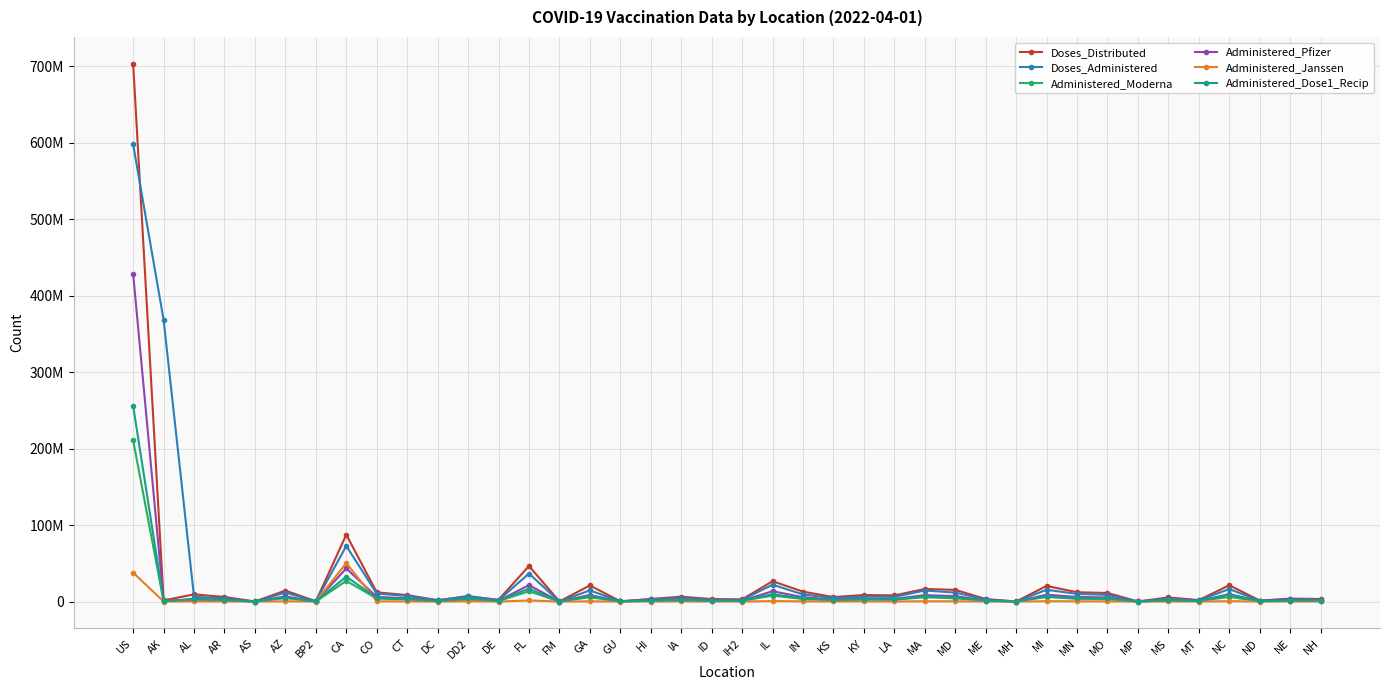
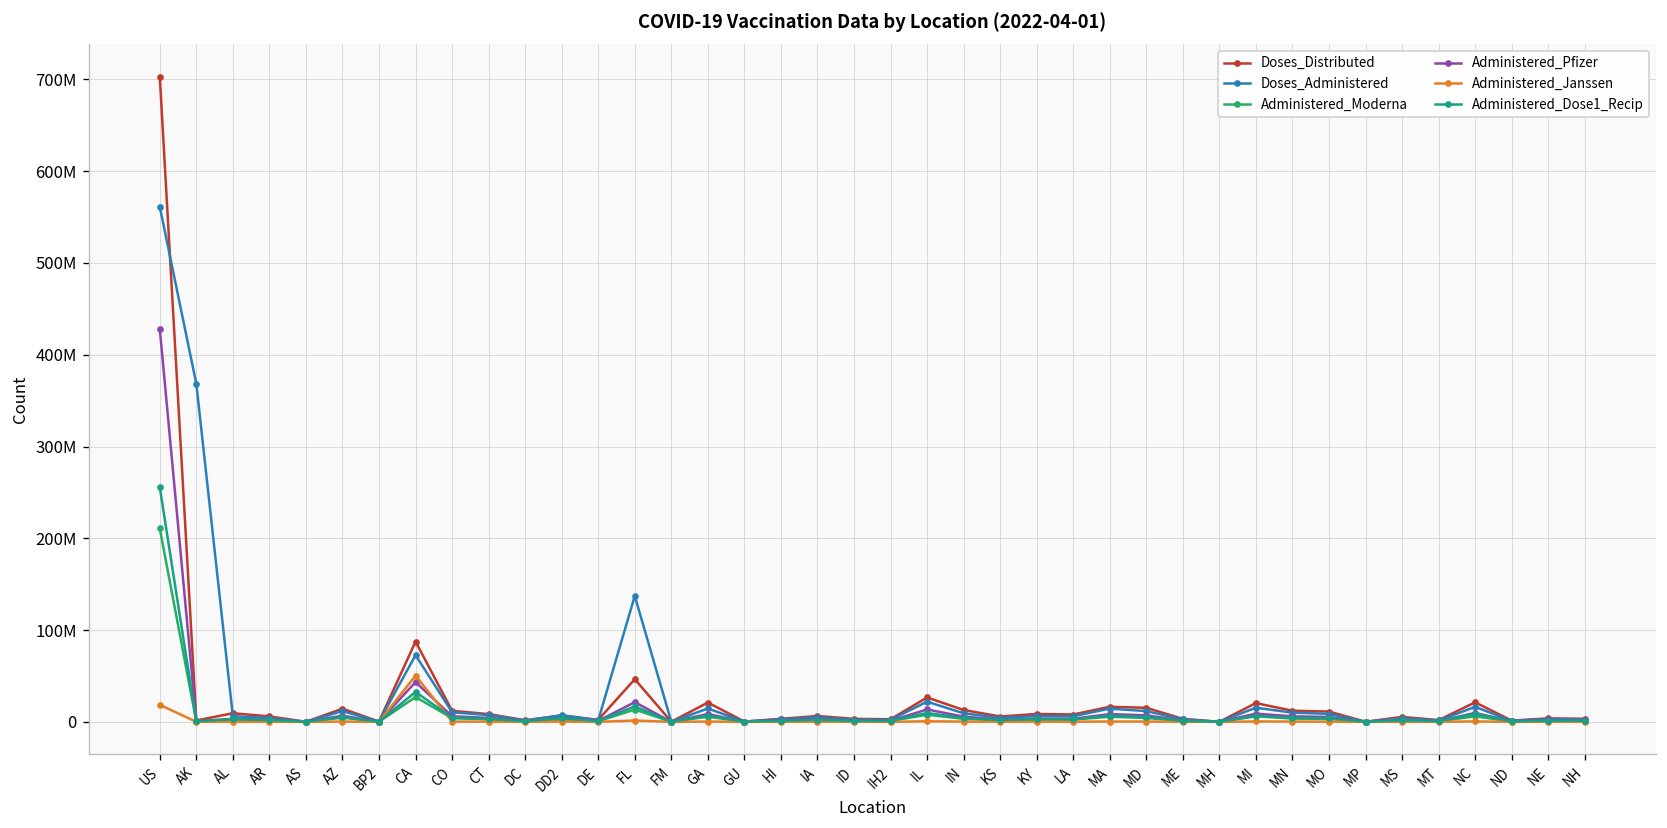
Doses_Administered, US: 600000000 -> 560000000
Administered_Janssen, US: 40000000 -> 20000000
Doses_Administered, FL: 40000000 -> 140000000
